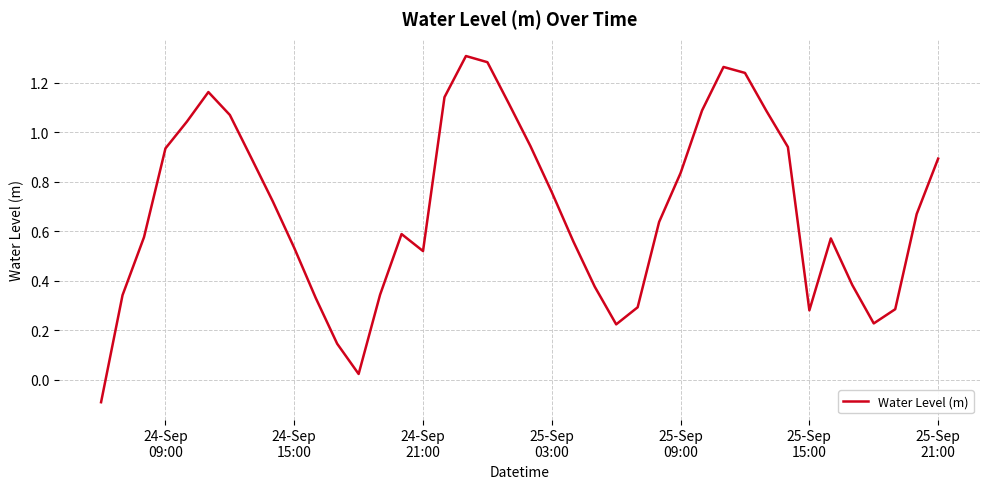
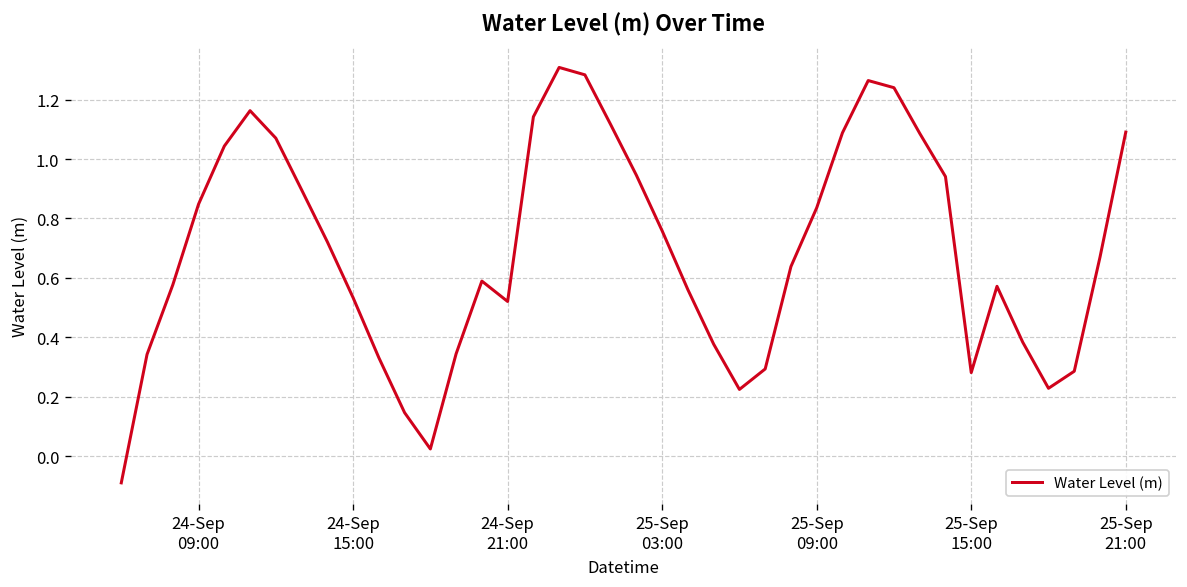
24-Sep 09:00: 0.94 -> 0.85
25-Sep 21:00: 0.89 -> 1.09
